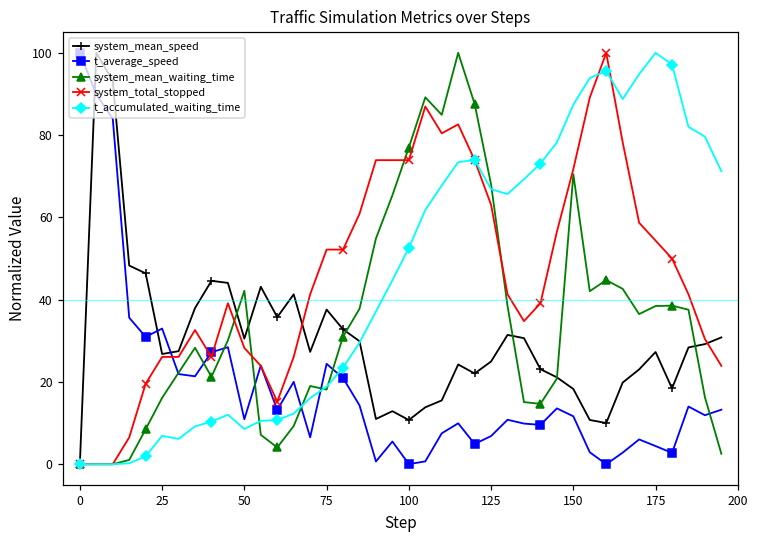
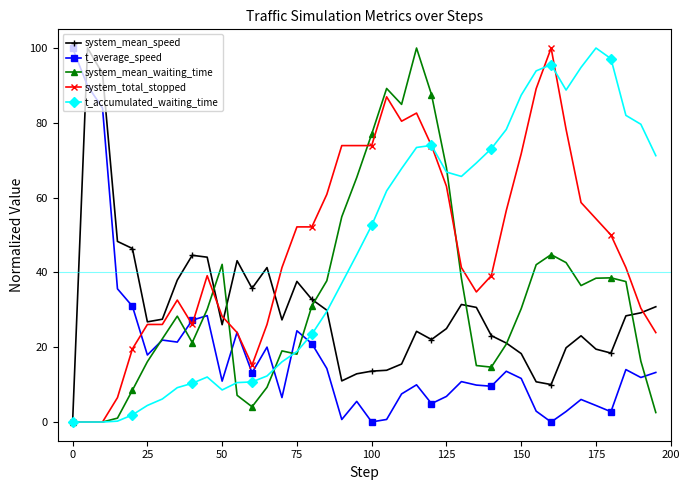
t_average_speed, 25: 33 -> 18
t_accumulated_waiting_time, 25: 7 -> 4
system_mean_speed, 50: 31 -> 26
system_mean_speed, 100: 11 -> 14
system_mean_waiting_time, 150: 70 -> 30
system_mean_speed, 175: 27 -> 19
